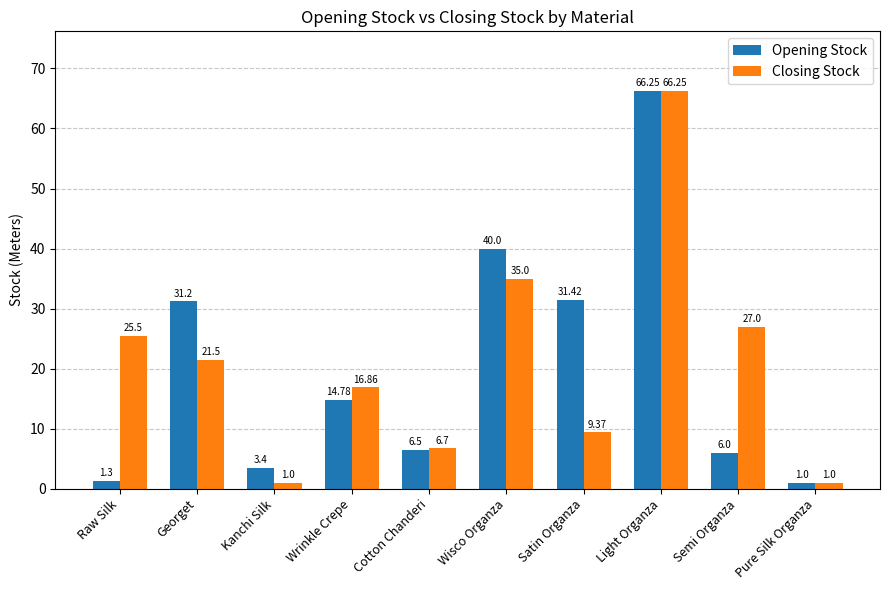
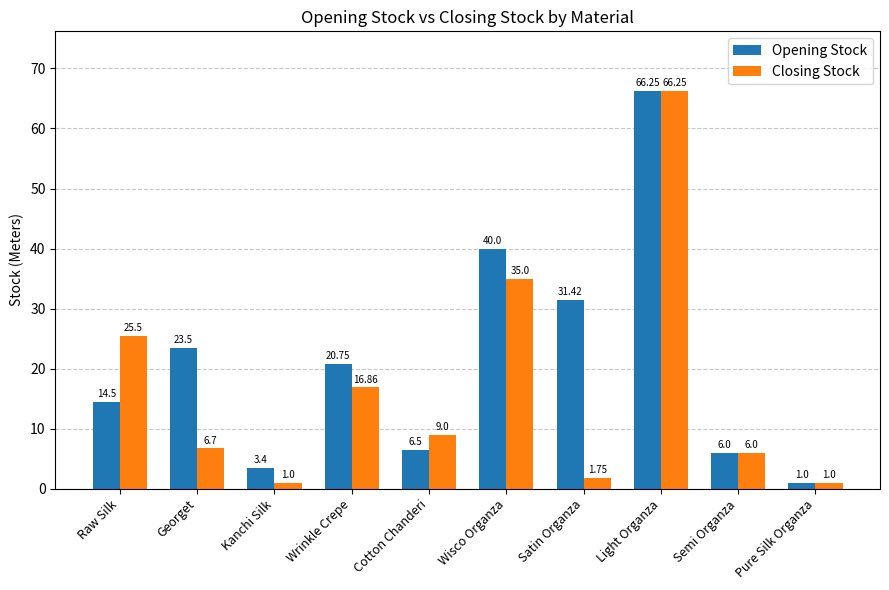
Opening Stock, Raw Silk: 1.3 -> 14.5
Opening Stock, Georget: 31.2 -> 23.5
Closing Stock, Georget: 21.5 -> 6.7
Opening Stock, Wrinkle Crepe: 14.78 -> 20.75
Closing Stock, Cotton Chanderi: 6.7 -> 9.0
Closing Stock, Satin Organza: 9.37 -> 1.75
Closing Stock, Semi Organza: 27.0 -> 6.0
